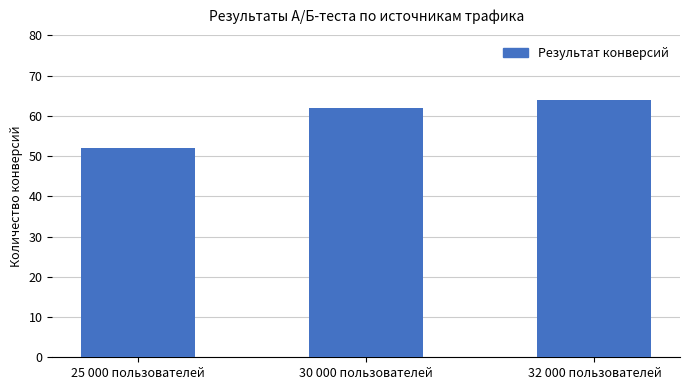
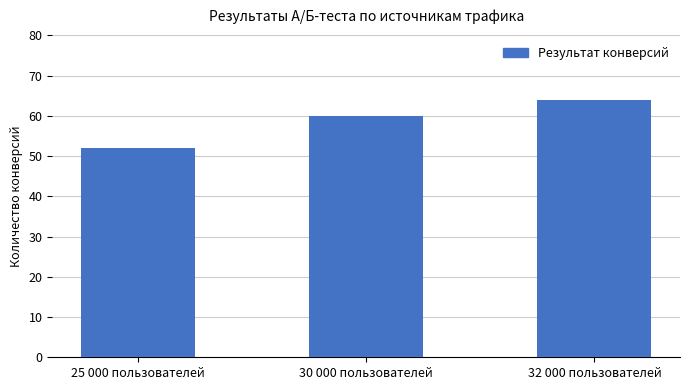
30 000 пользователей: 62 -> 60
